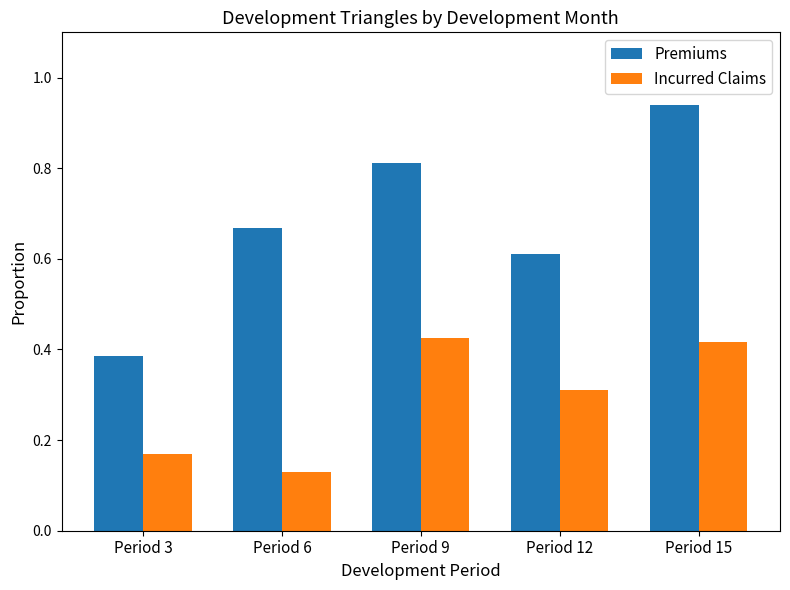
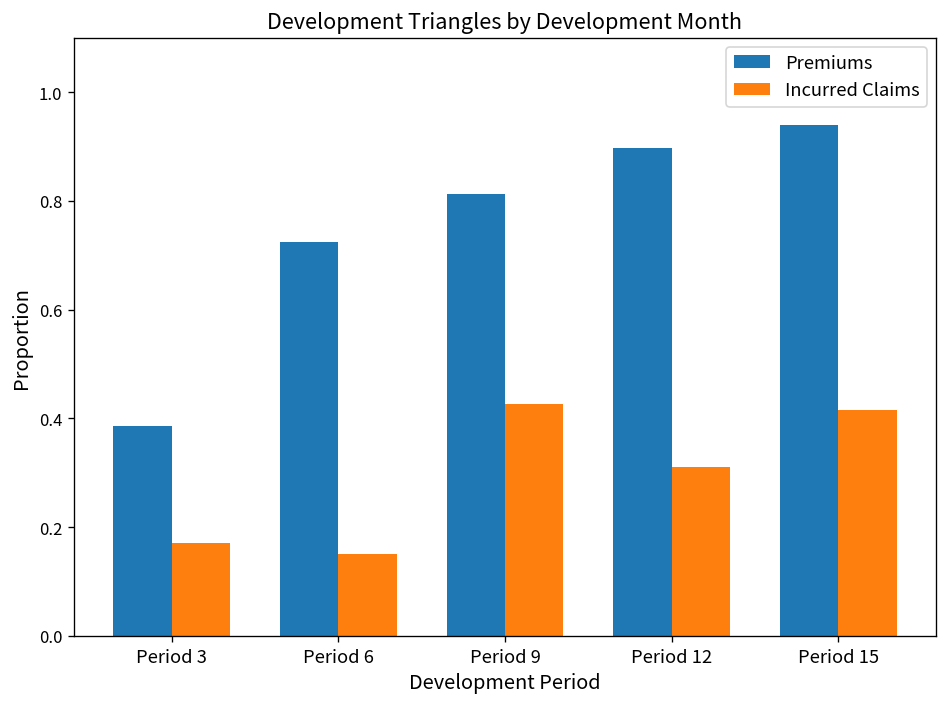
Premiums, Period 6: 0.67 -> 0.72
Incurred Claims, Period 6: 0.13 -> 0.15
Premiums, Period 12: 0.61 -> 0.90
